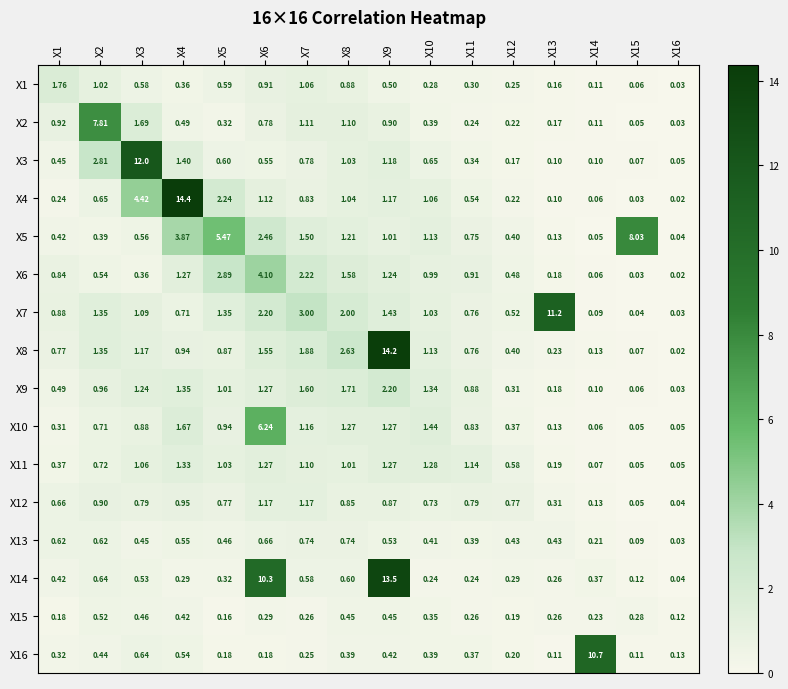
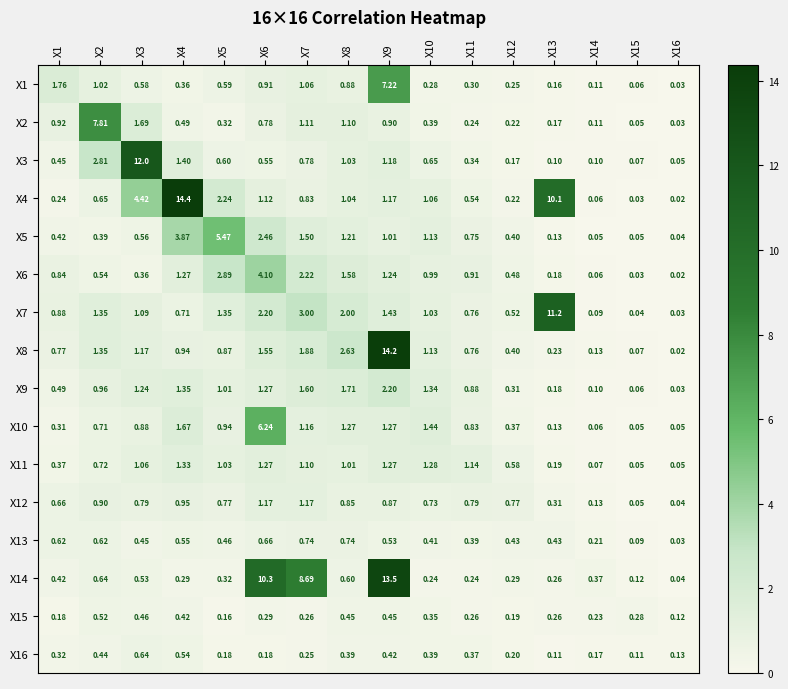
X1, X9: 0.50 -> 7.22
X4, X13: 0.10 -> 10.1
X5, X15: 8.03 -> 0.05
X14, X7: 0.58 -> 8.69
X16, X14: 10.7 -> 0.17
